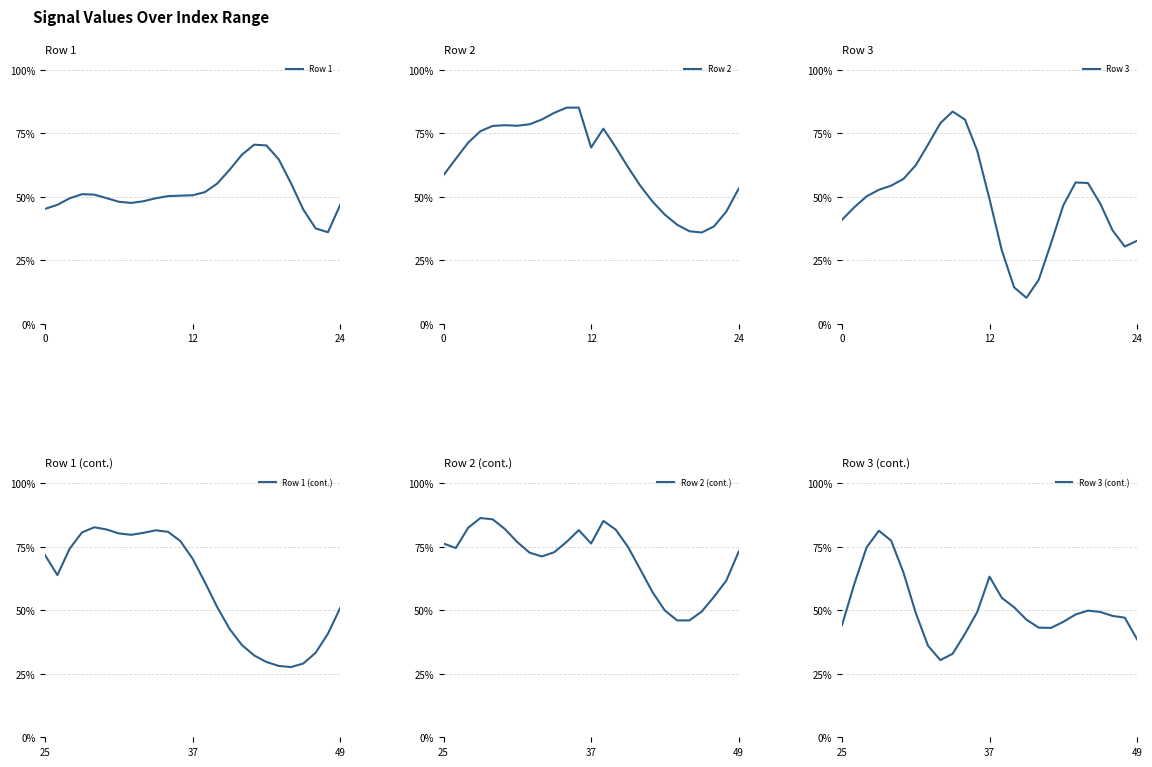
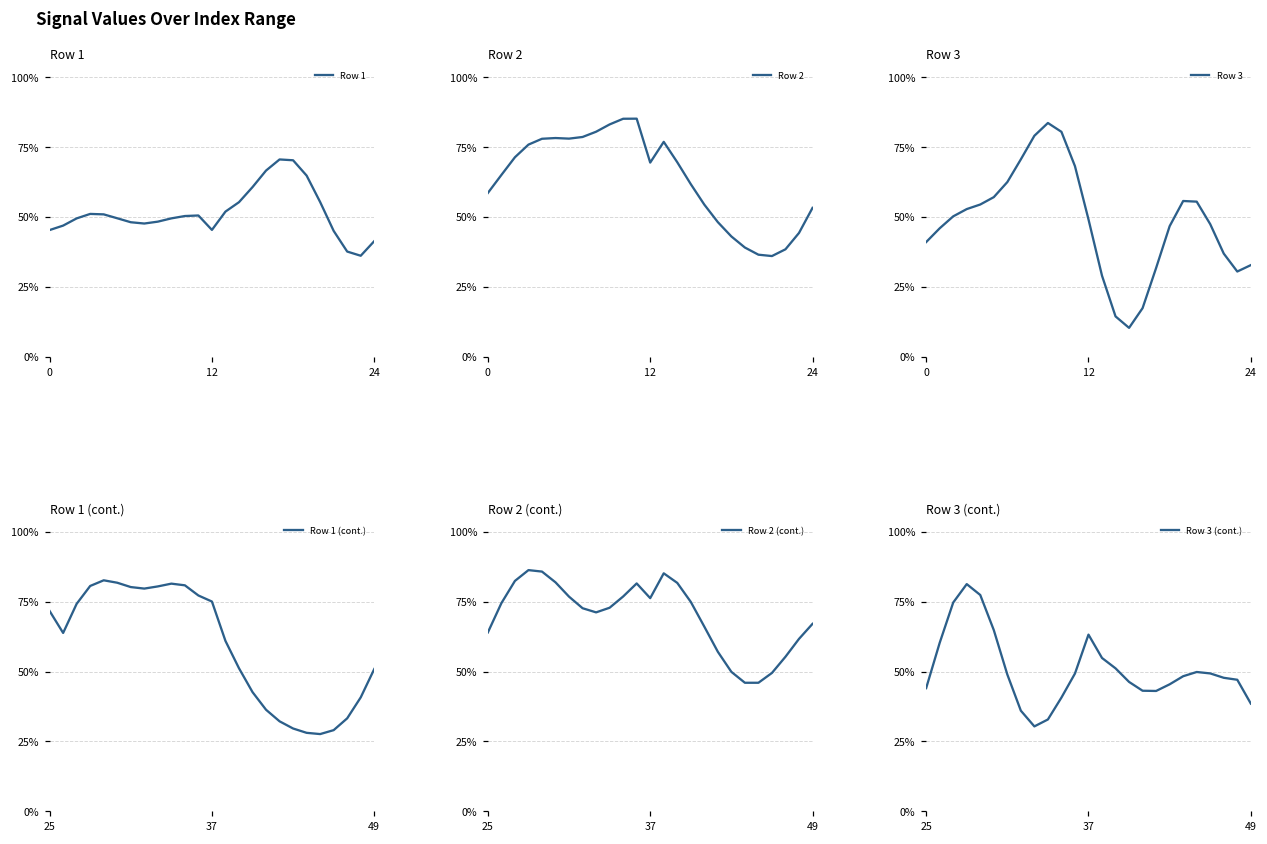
Row 1, 12: 51% -> 45%
Row 1, 24: 47% -> 41%
Row 1 (cont.), 37: 70% -> 75%
Row 2 (cont.), 25: 76% -> 64%
Row 2 (cont.), 49: 73% -> 67%
